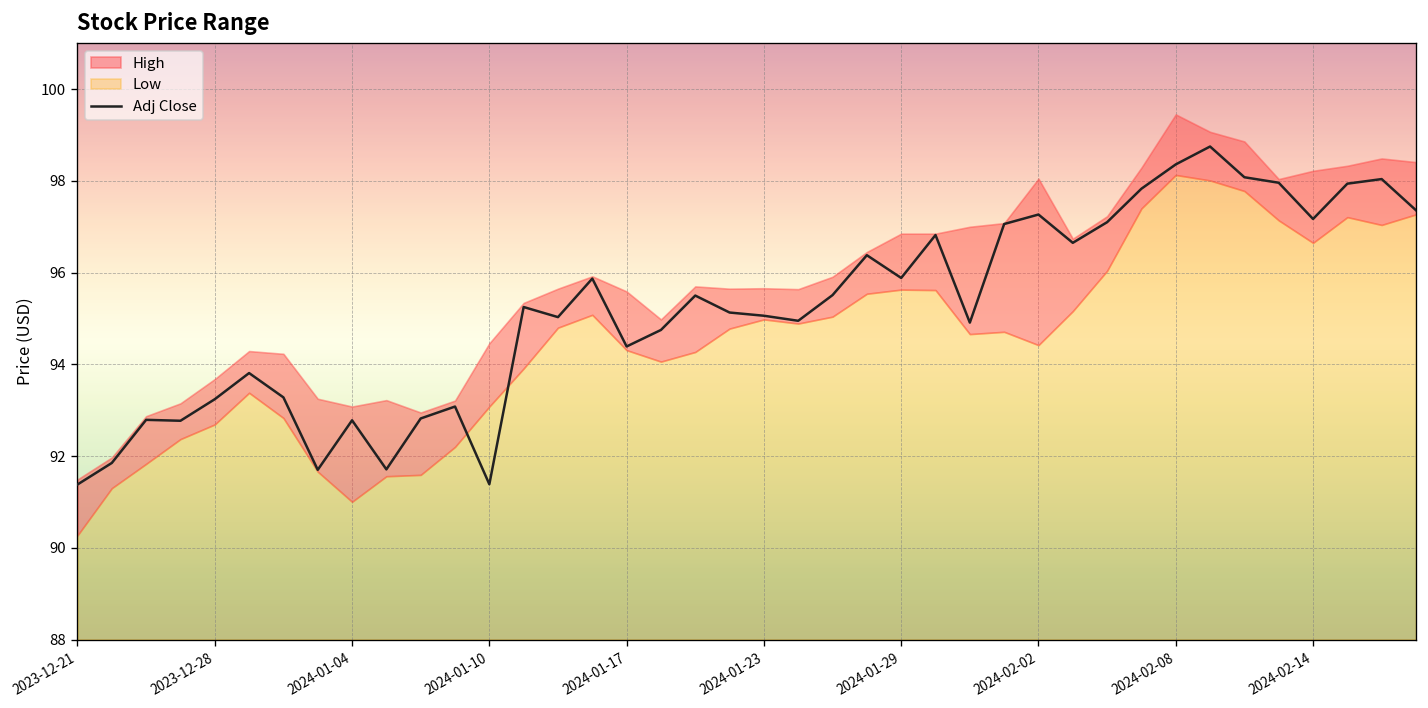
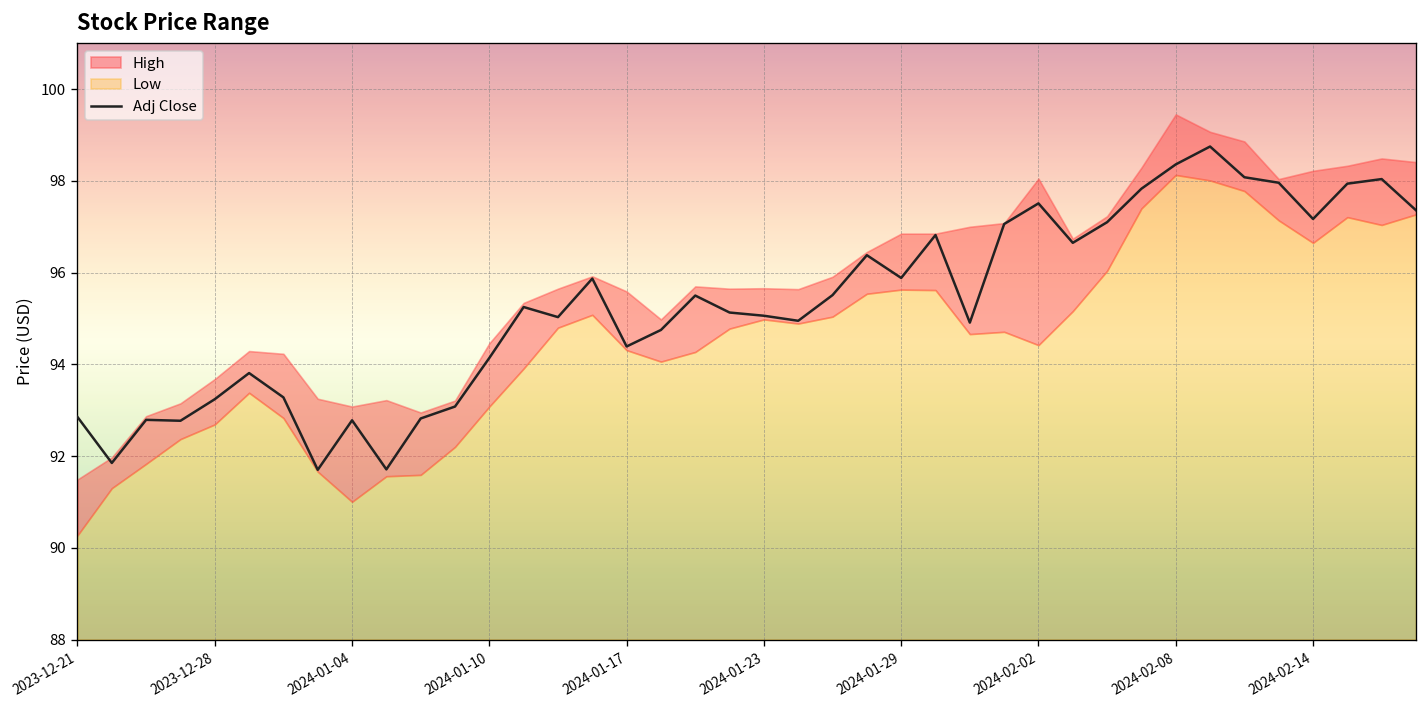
Adj Close, 2023-12-21: 91.4 -> 92.9
Adj Close, 2024-01-10: 91.4 -> 94.1
Adj Close, 2024-02-02: 97.3 -> 97.5
